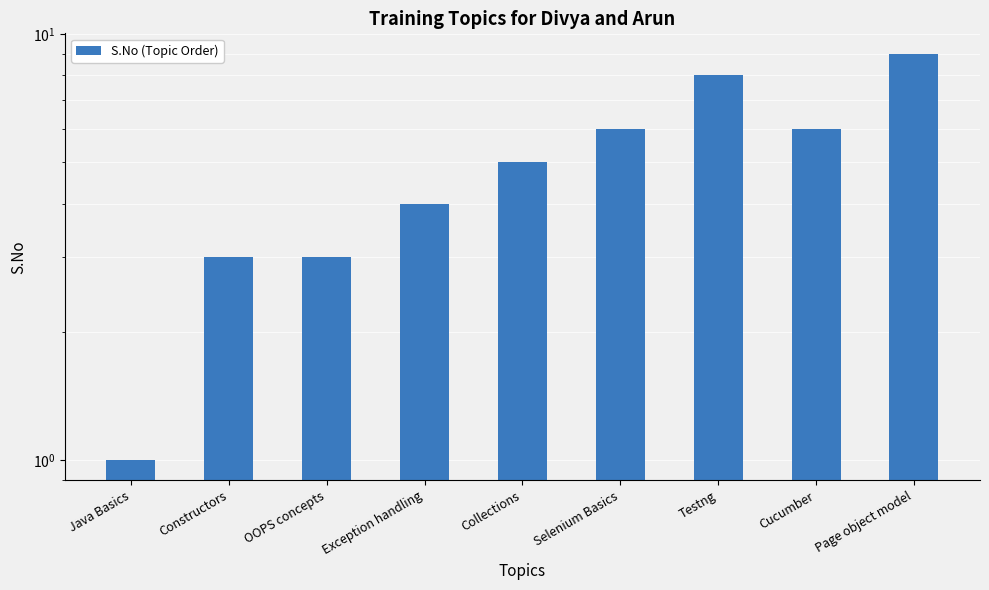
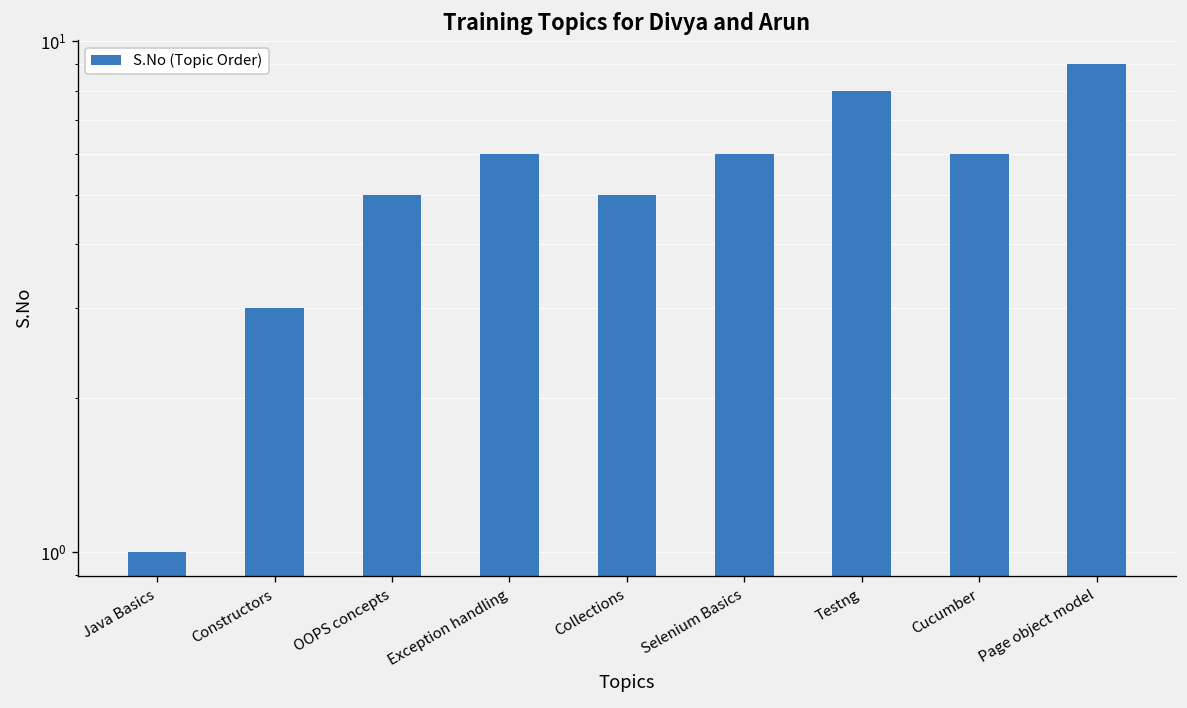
OOPS concepts: 3 -> 5
Exception handling: 4 -> 6
